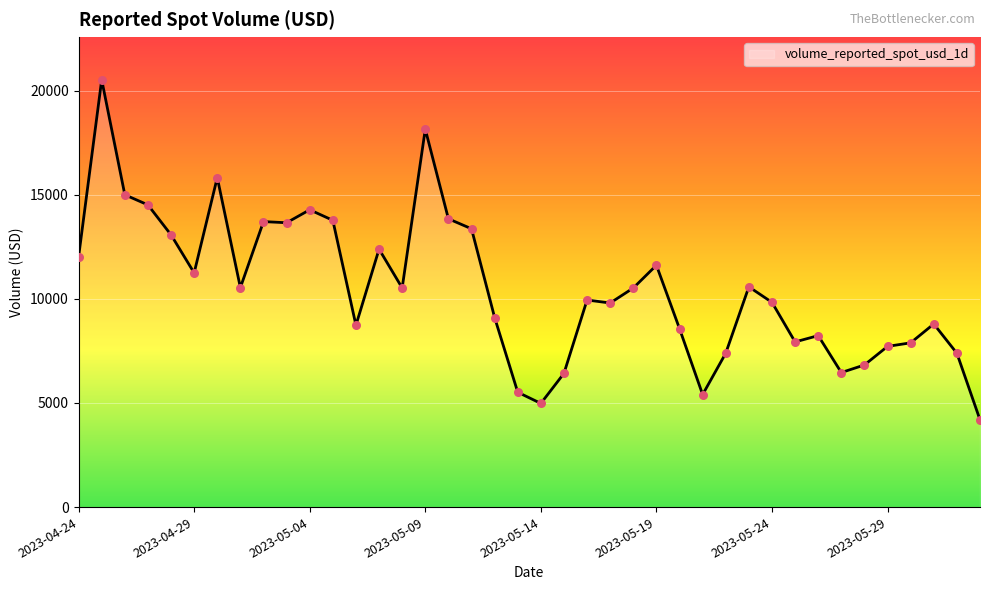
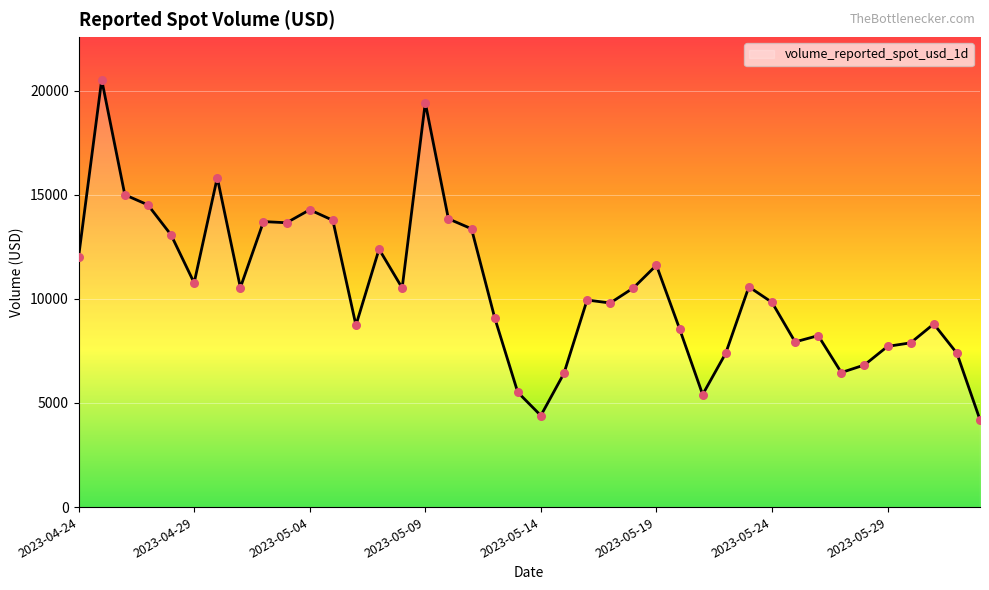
2023-04-29: 11200 -> 10800
2023-05-09: 18100 -> 19400
2023-05-14: 5000 -> 4400
